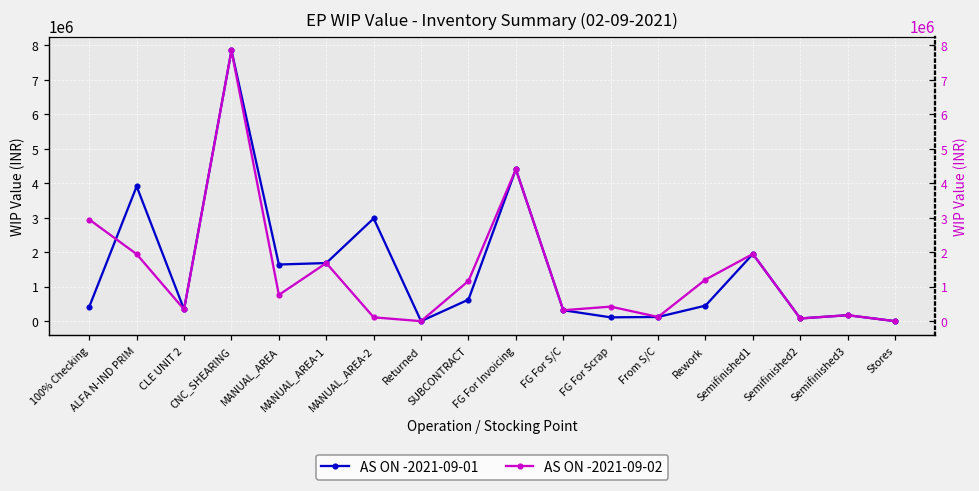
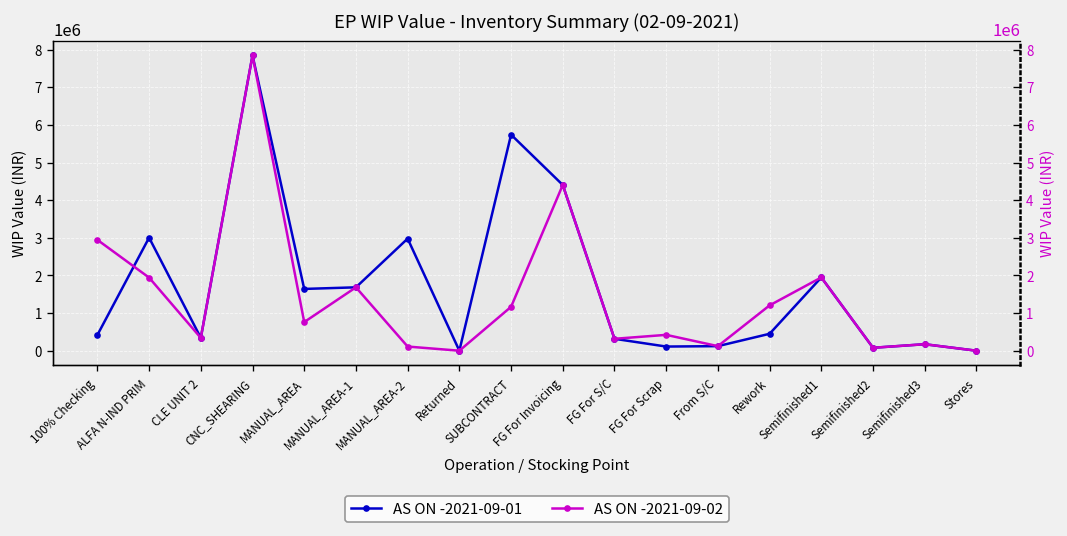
AS ON -2021-09-01, ALFA N-IND PRIM: 3900000 -> 3000000
AS ON -2021-09-01, SUBCONTRACT: 600000 -> 5700000
